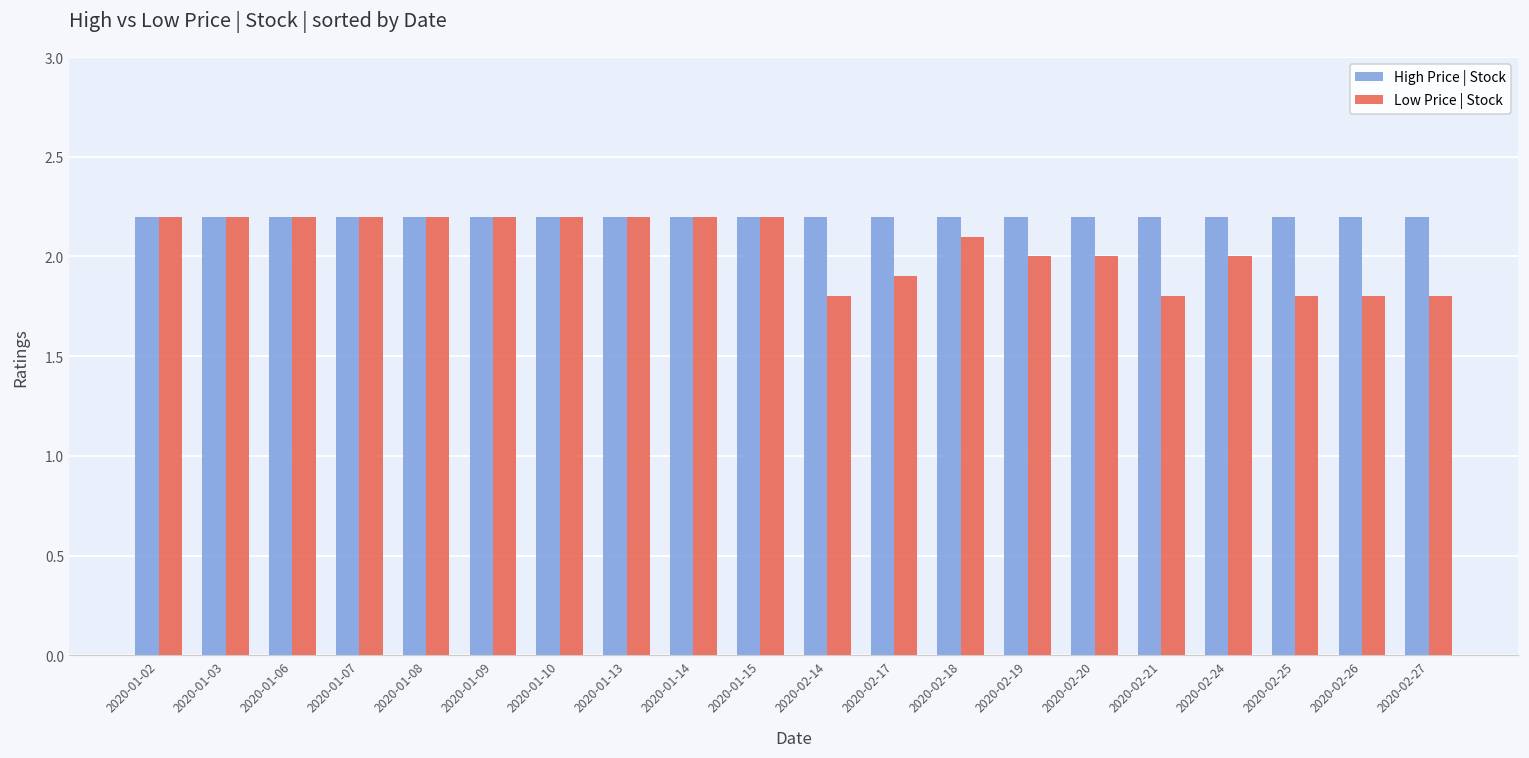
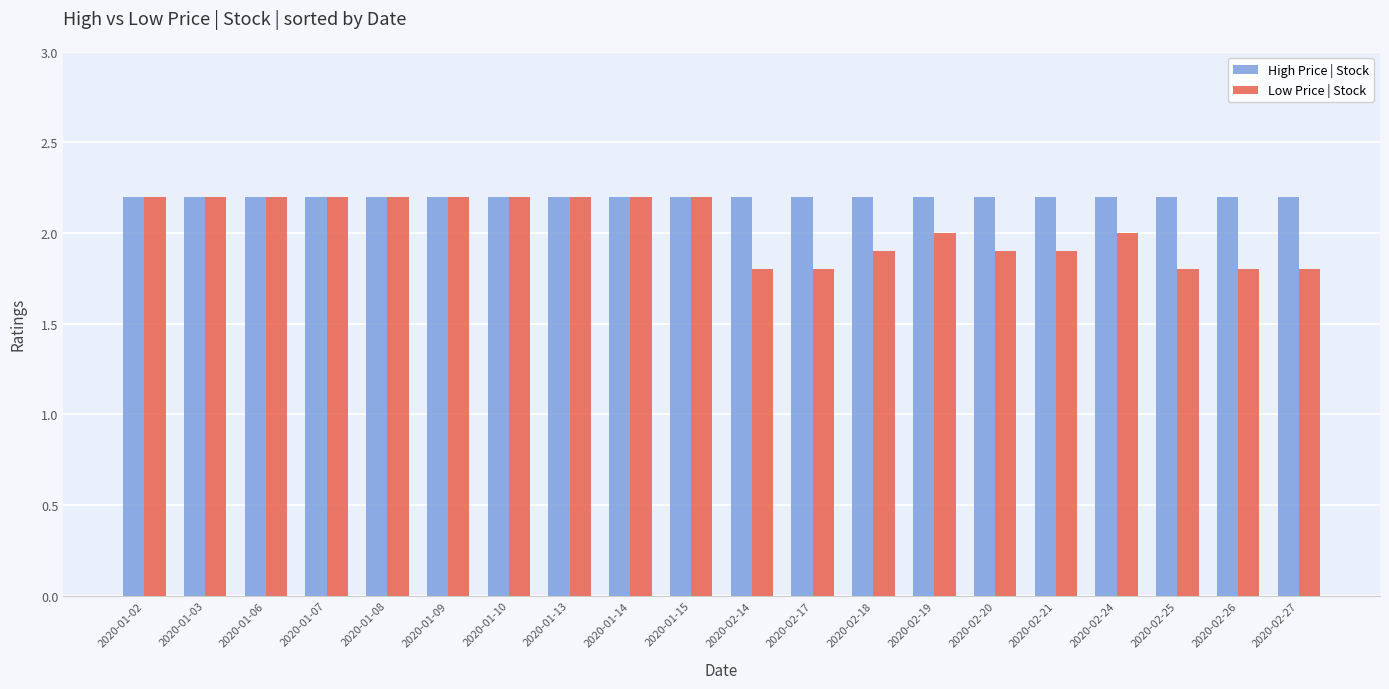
Low Price | Stock, 2020-02-17: 1.9 -> 1.8
Low Price | Stock, 2020-02-18: 2.1 -> 1.9
Low Price | Stock, 2020-02-20: 2.0 -> 1.9
Low Price | Stock, 2020-02-21: 1.8 -> 1.9
